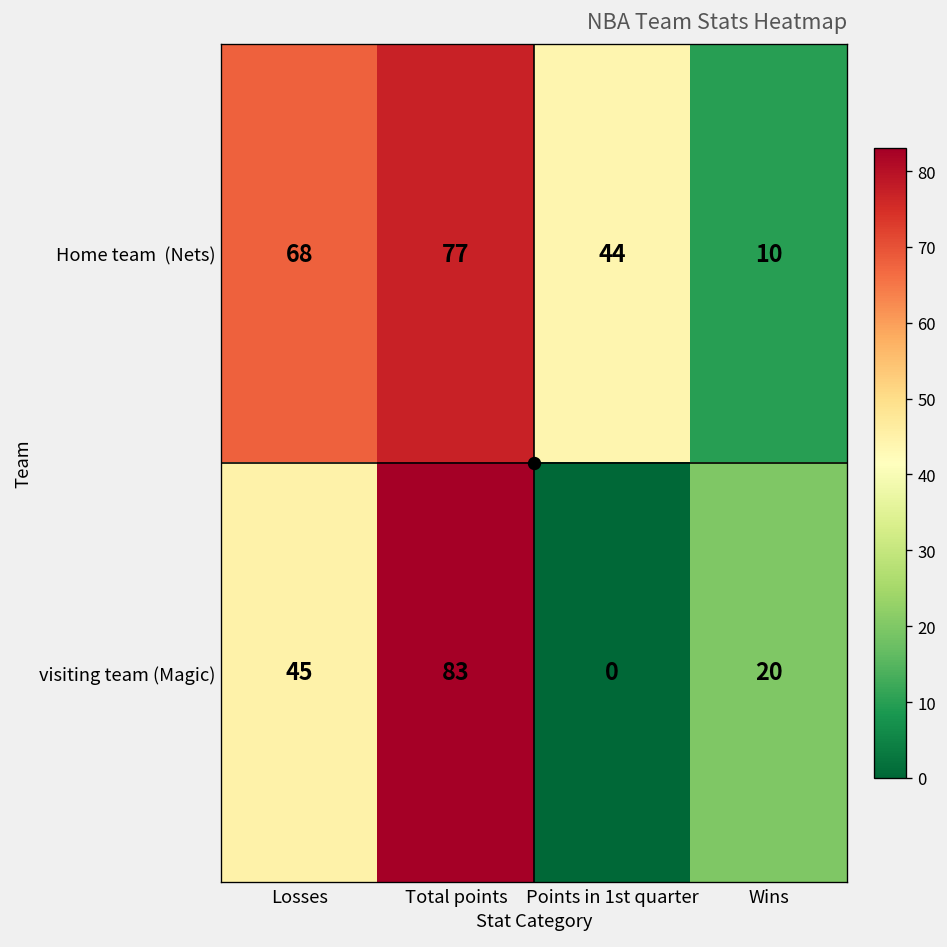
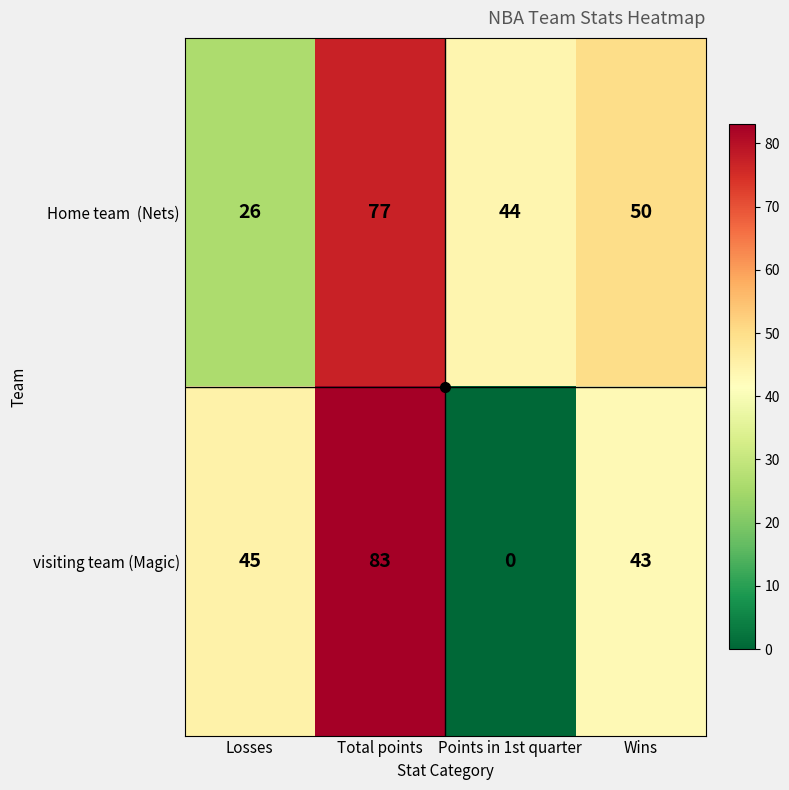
Home team (Nets), Losses: 68 -> 26
Home team (Nets), Wins: 10 -> 50
visiting team (Magic), Wins: 20 -> 43
